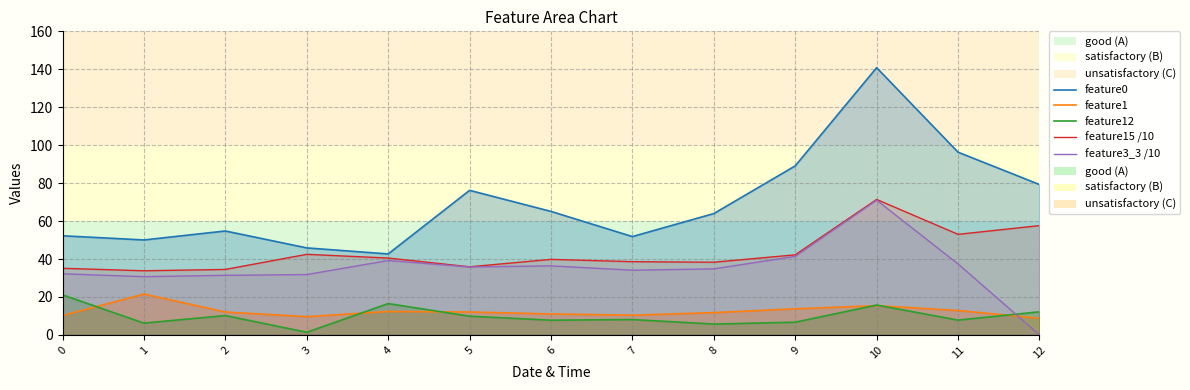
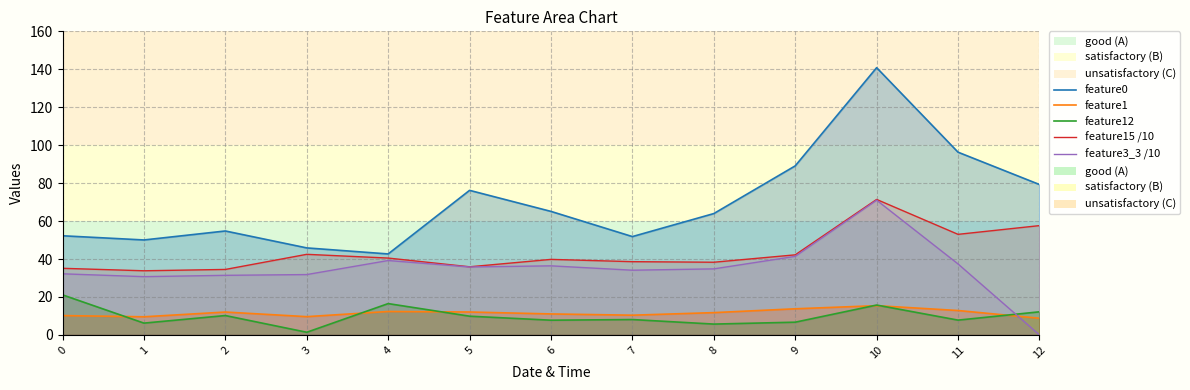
feature1, 1: 22 -> 10
